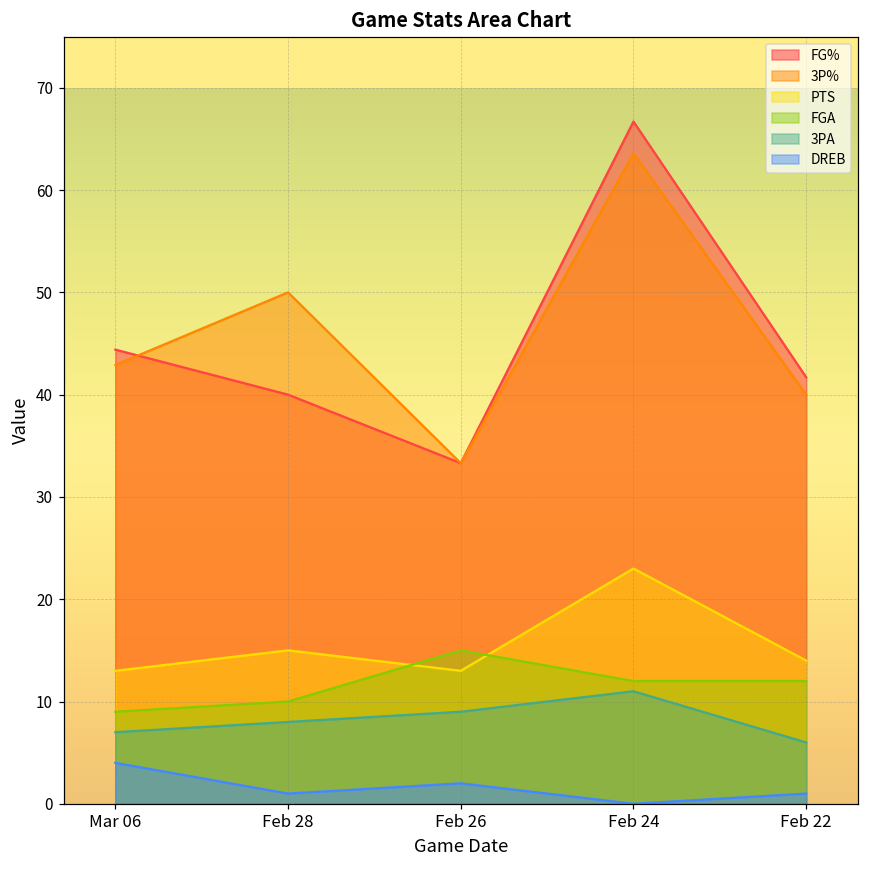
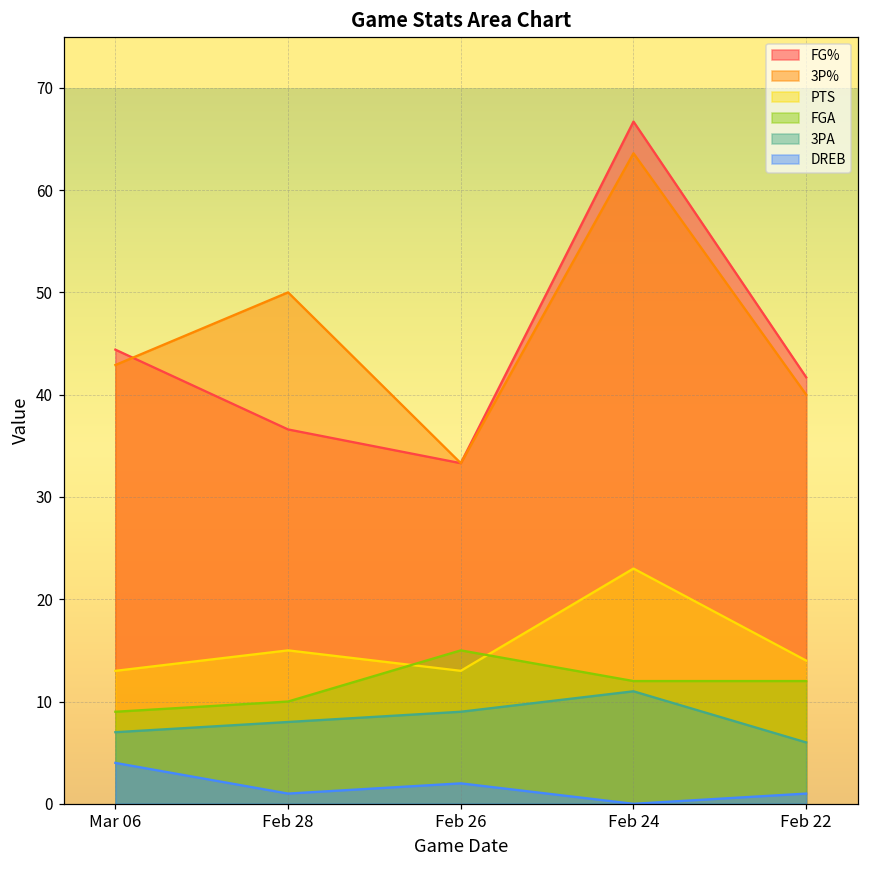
FG%, Feb 28: 40 -> 37
